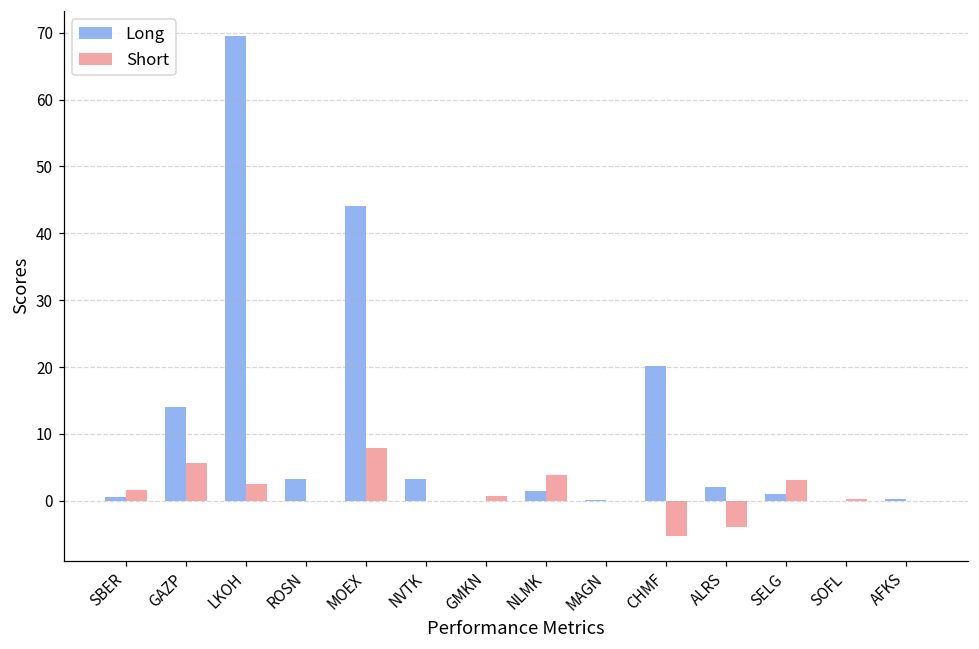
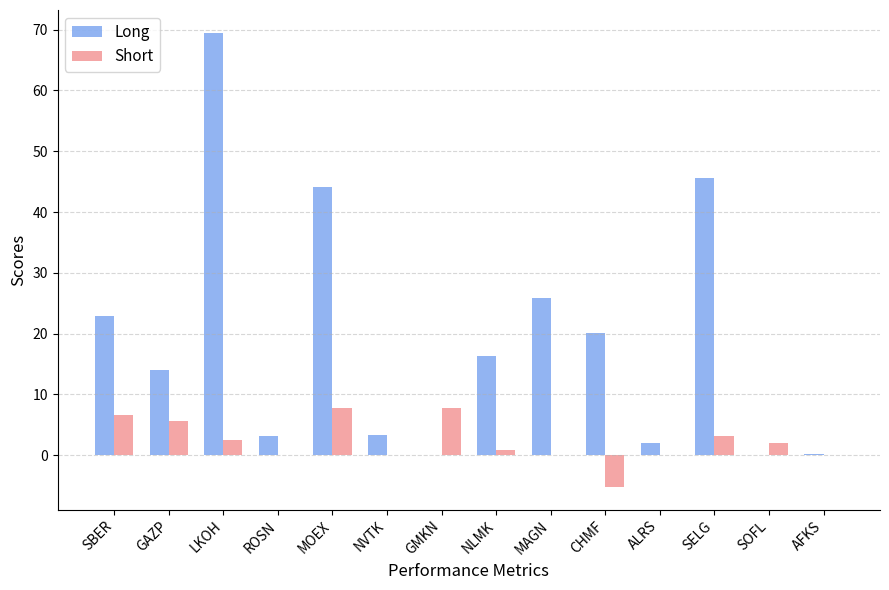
Long, SBER: 1 -> 23
Short, SBER: 2 -> 7
Short, GMKN: 1 -> 8
Long, NLMK: 1 -> 16
Short, NLMK: 4 -> 1
Long, MAGN: 0 -> 26
Short, ALRS: -4 -> 0
Long, SELG: 1 -> 46
Short, SOFL: 0 -> 2
